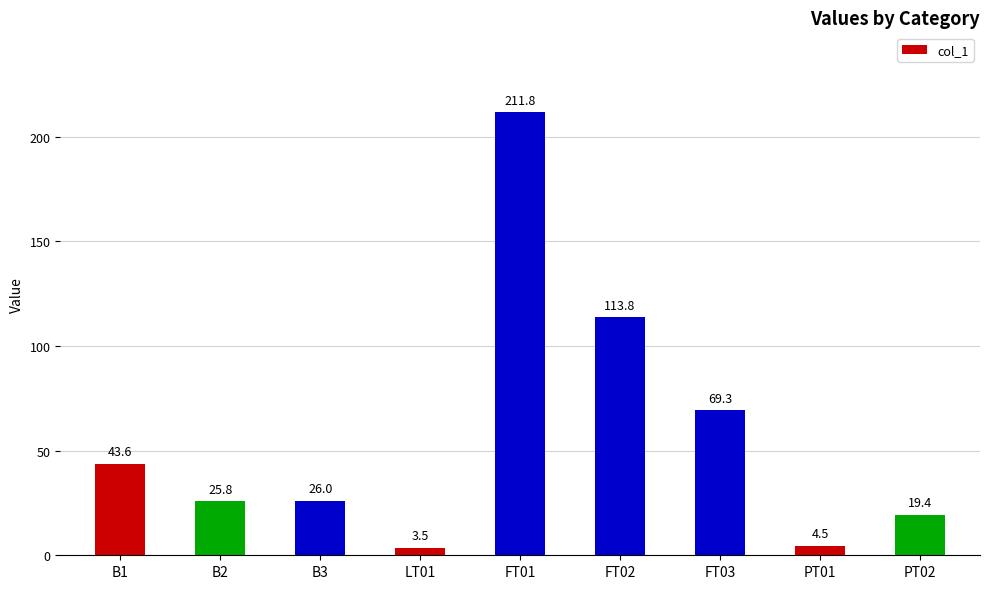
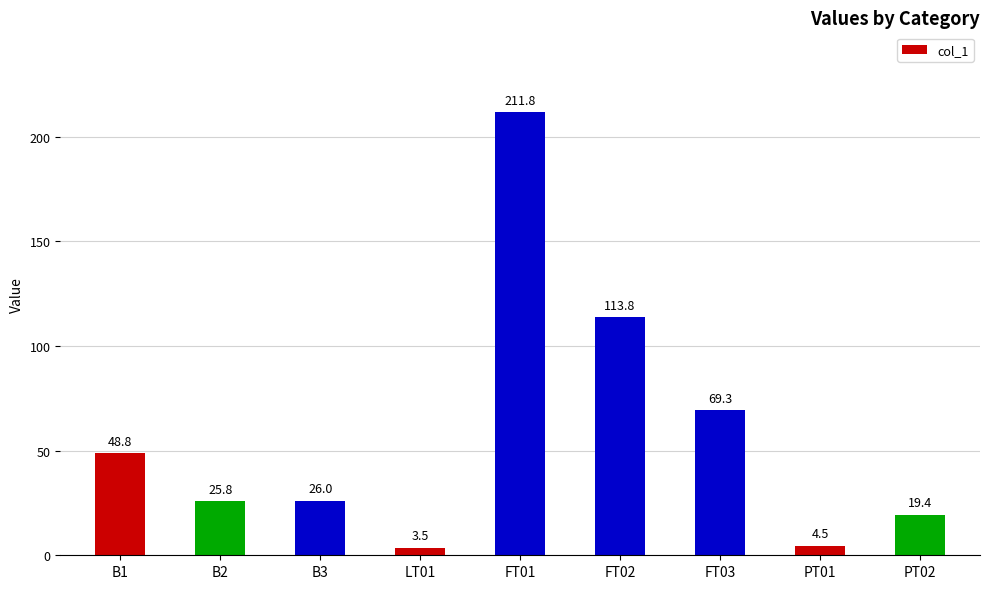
B1: 43.6 -> 48.8
